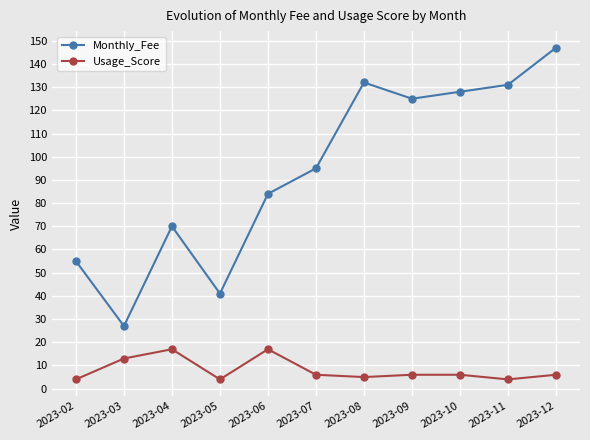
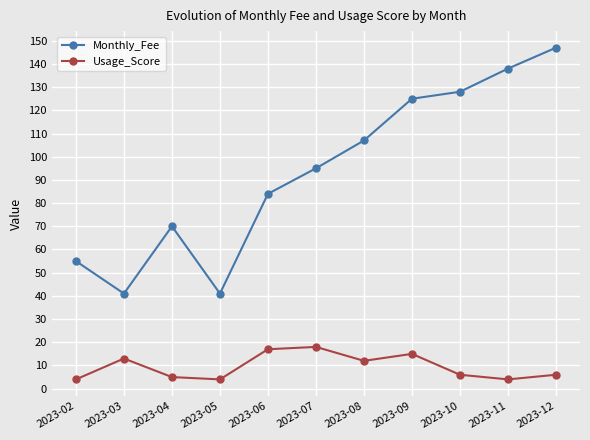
Monthly_Fee, 2023-03: 27 -> 41
Usage_Score, 2023-04: 17 -> 5
Usage_Score, 2023-07: 6 -> 18
Monthly_Fee, 2023-08: 132 -> 107
Usage_Score, 2023-08: 5 -> 12
Usage_Score, 2023-09: 6 -> 15
Monthly_Fee, 2023-11: 131 -> 138
